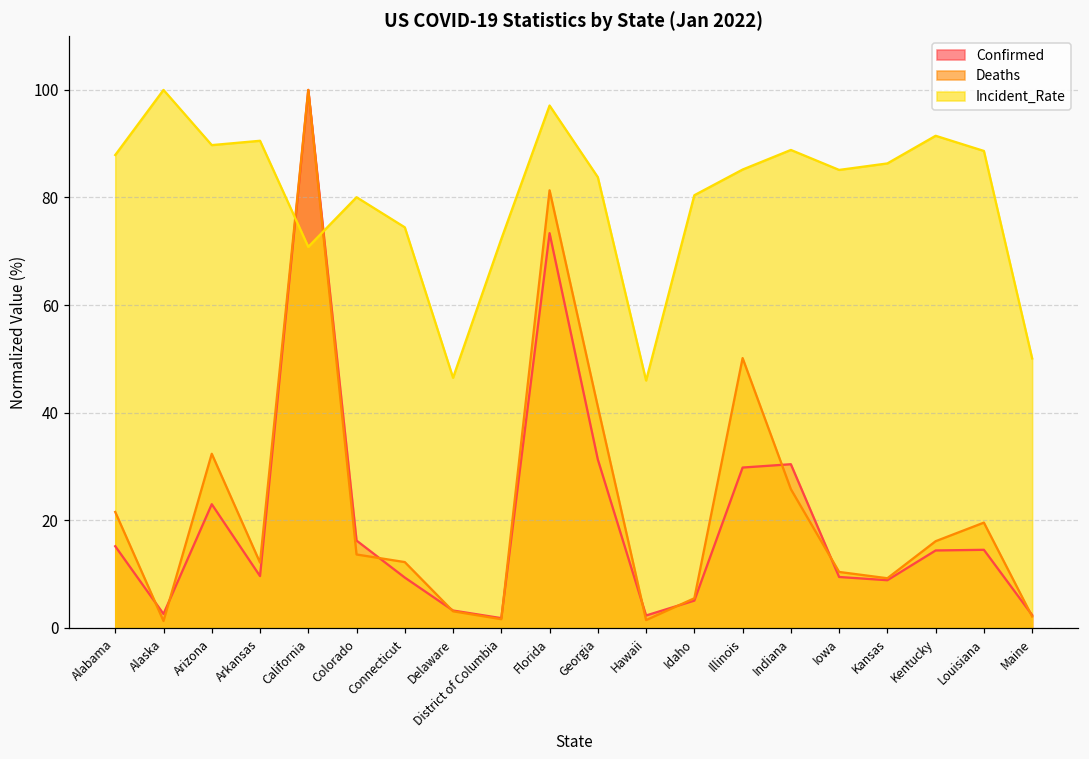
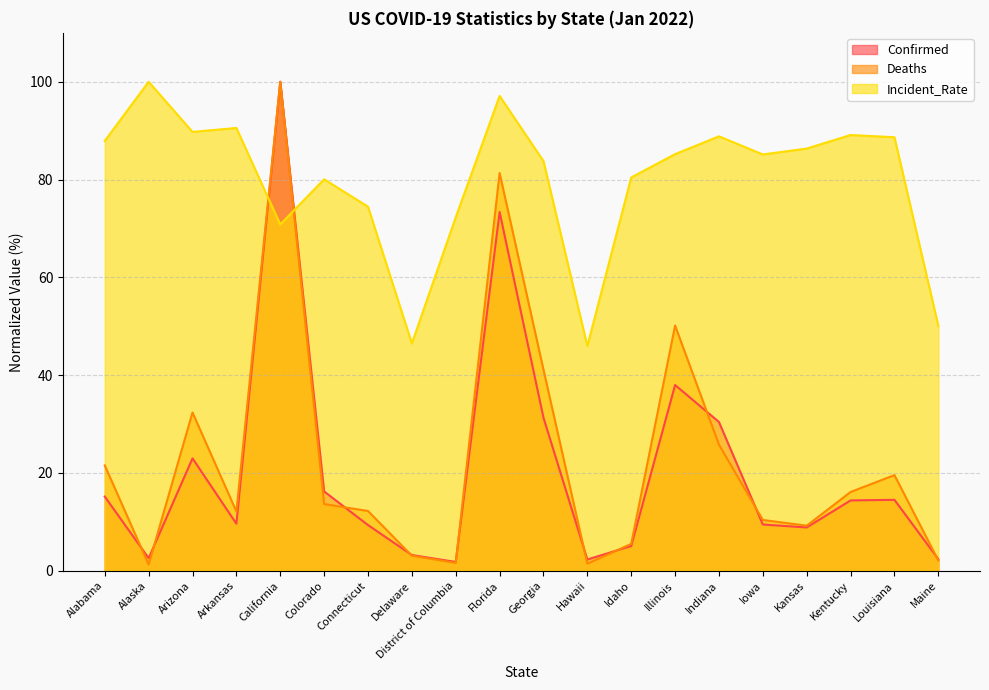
Confirmed, Illinois: 30 -> 38
Incident_Rate, Kentucky: 91 -> 89
